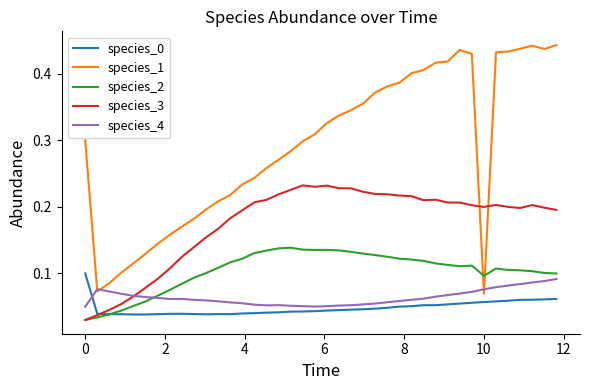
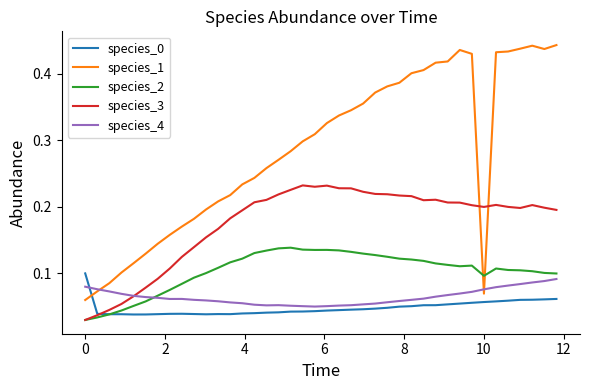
species_1, 0: 0.30 -> 0.06
species_4, 0: 0.05 -> 0.08
